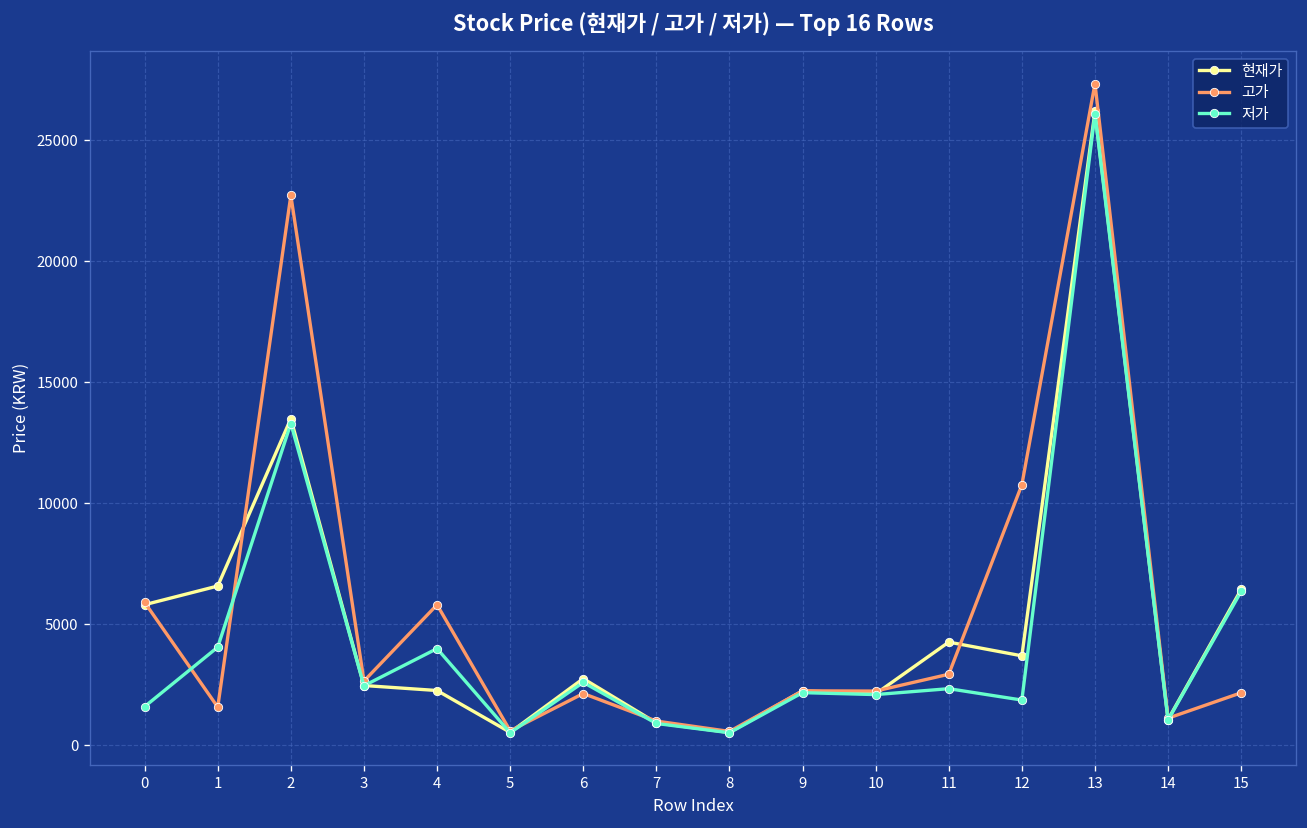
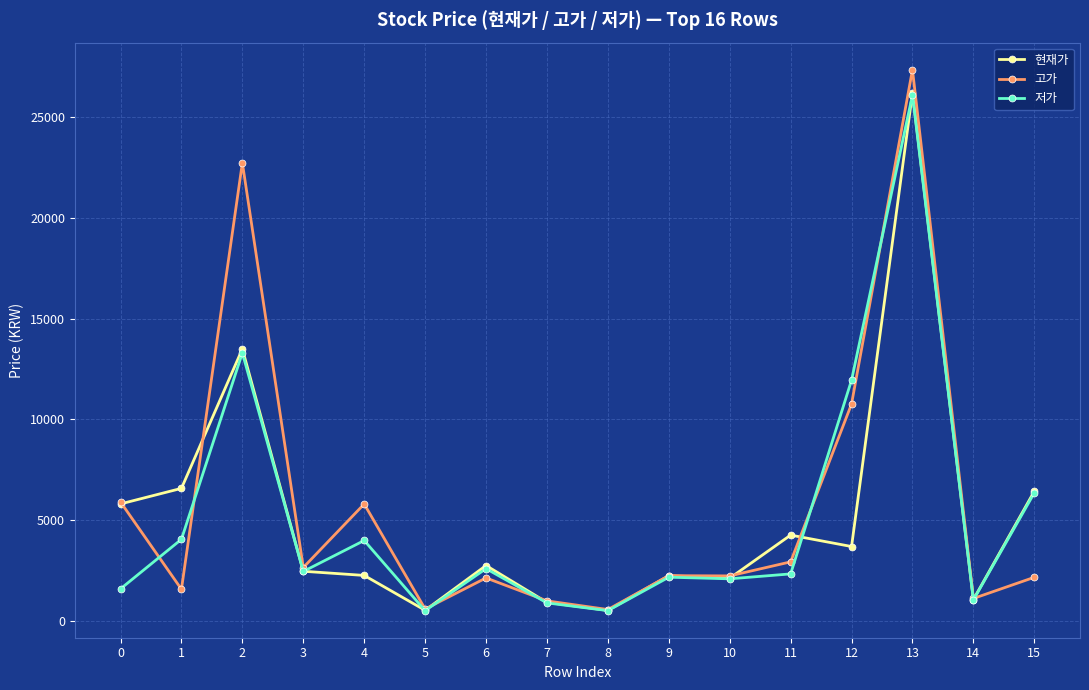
저가, 12: 1900 -> 12000
